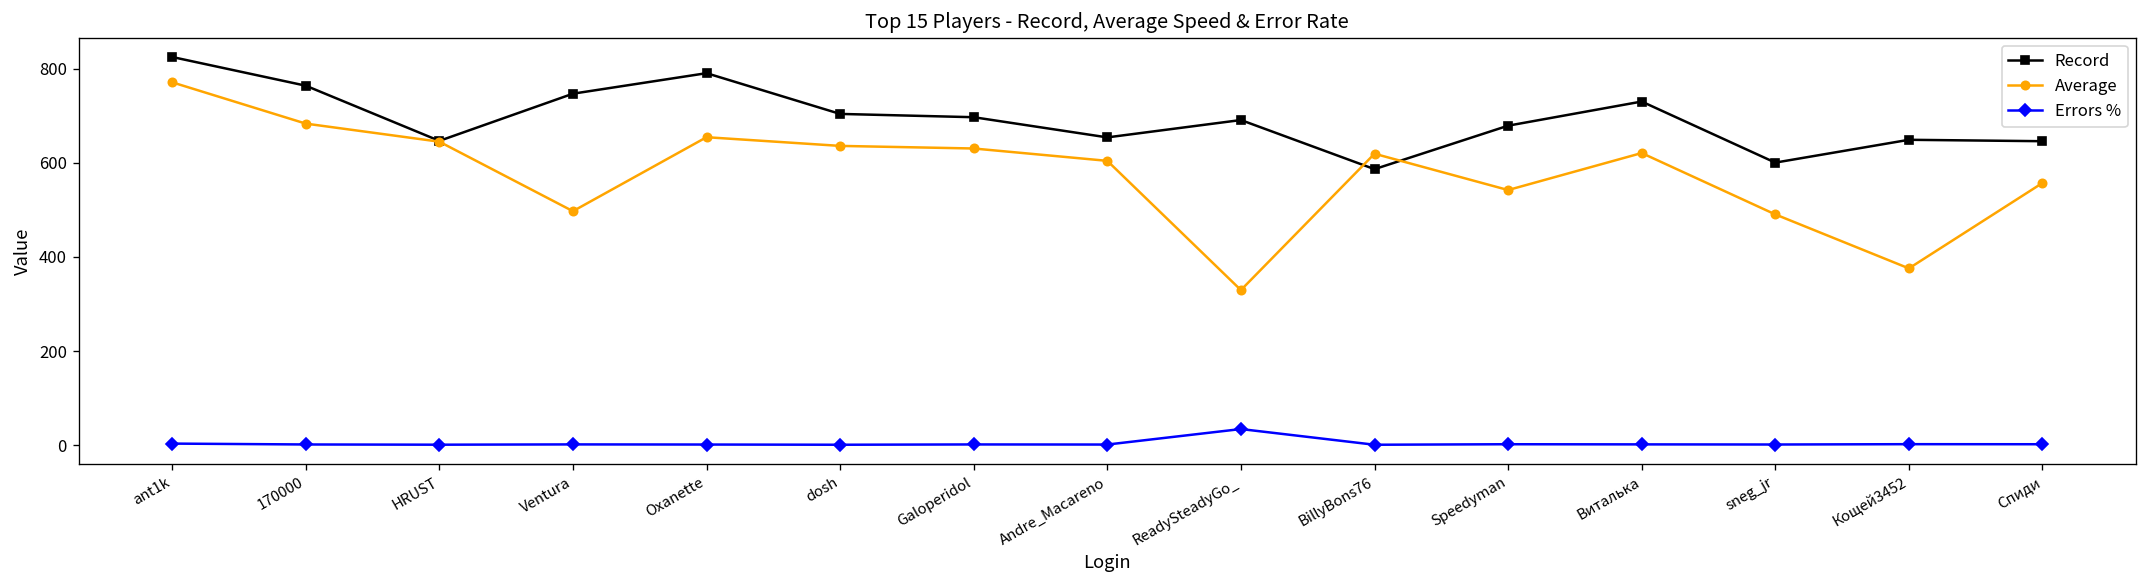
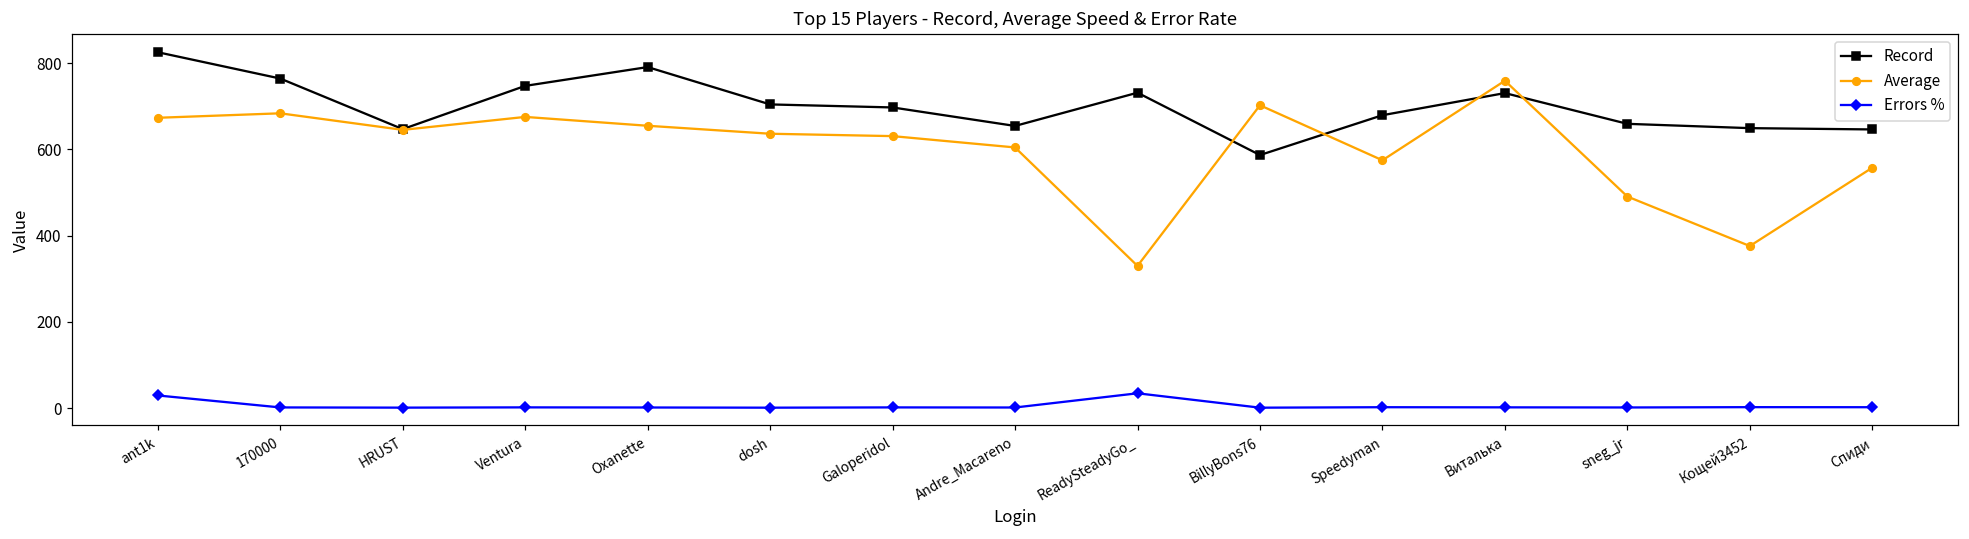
Average, ant1k: 770 -> 670
Errors %, ant1k: 0 -> 30
Average, Ventura: 500 -> 680
Record, ReadySteadyGo_: 690 -> 730
Average, BillyBons76: 620 -> 700
Average, Speedyman: 540 -> 570
Average, Виталька: 620 -> 760
Record, sneg_jr: 600 -> 660
